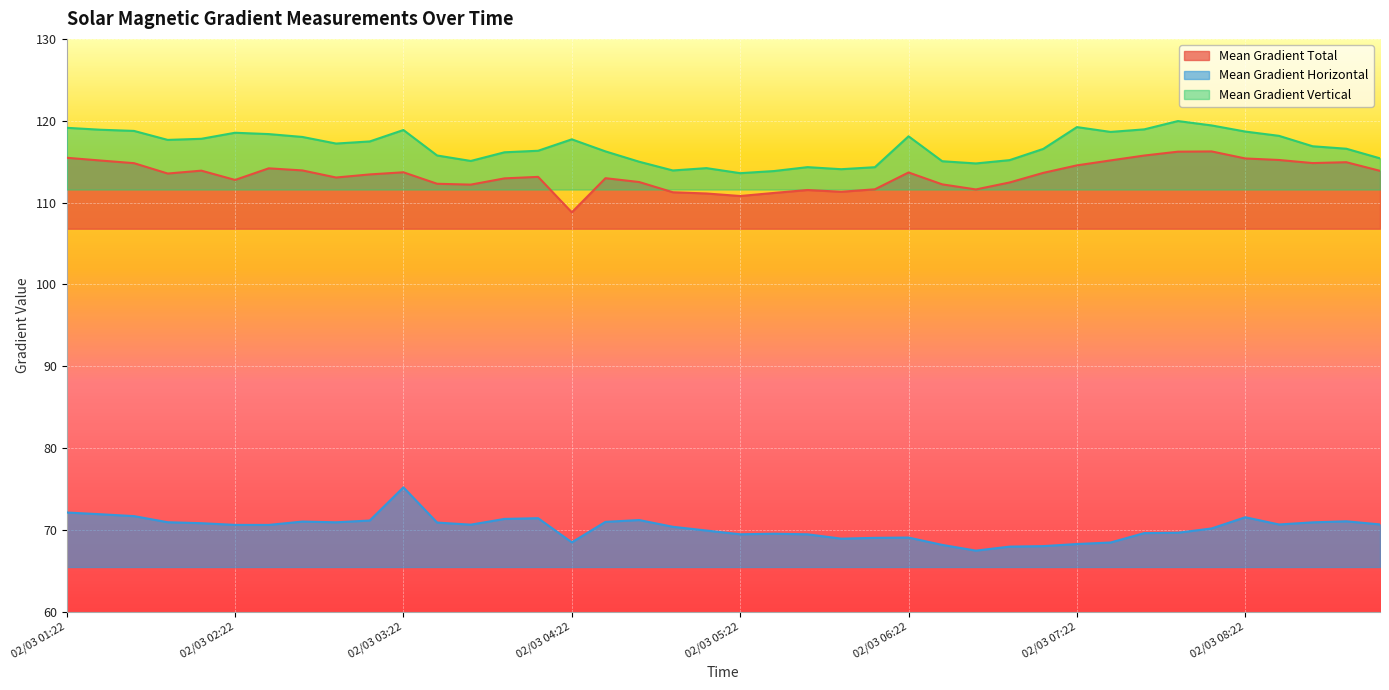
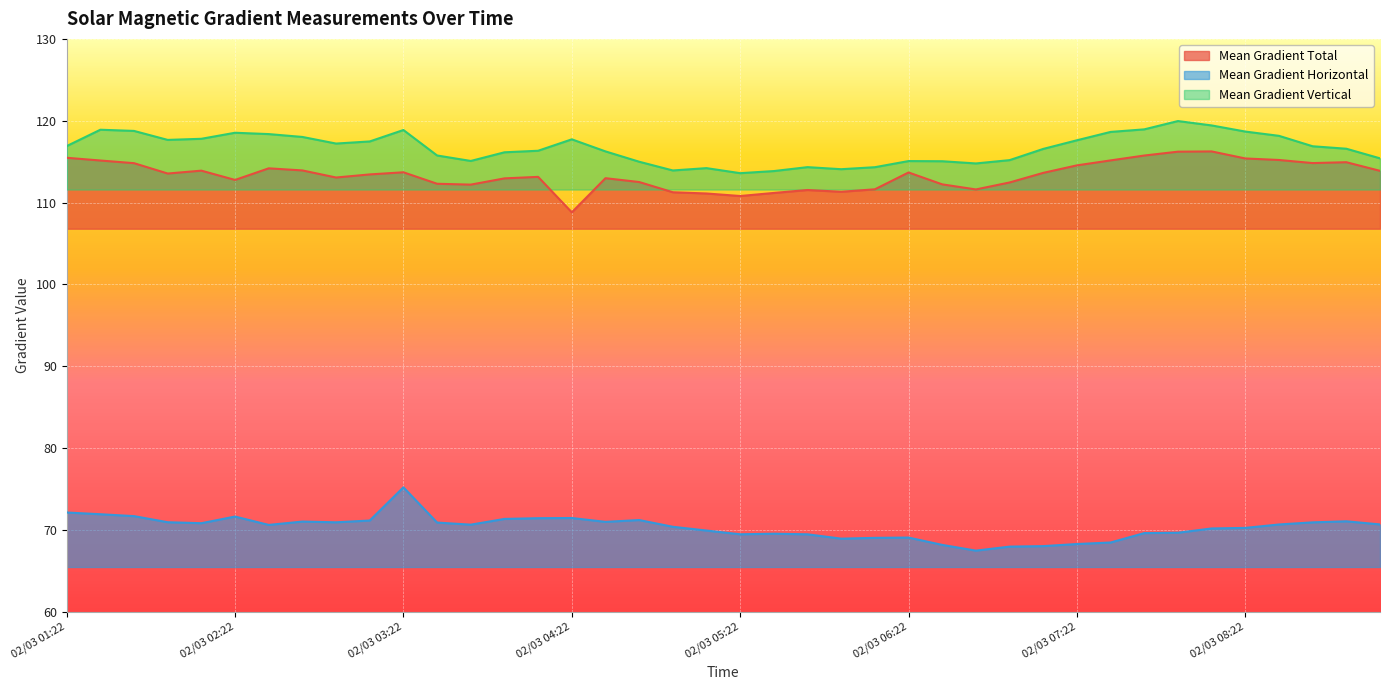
Mean Gradient Vertical, 02/03 01:22: 119 -> 117
Mean Gradient Horizontal, 02/03 02:22: 71 -> 72
Mean Gradient Horizontal, 02/03 04:22: 68 -> 71
Mean Gradient Vertical, 02/03 06:22: 118 -> 115
Mean Gradient Vertical, 02/03 07:22: 119 -> 118
Mean Gradient Horizontal, 02/03 08:22: 72 -> 70
